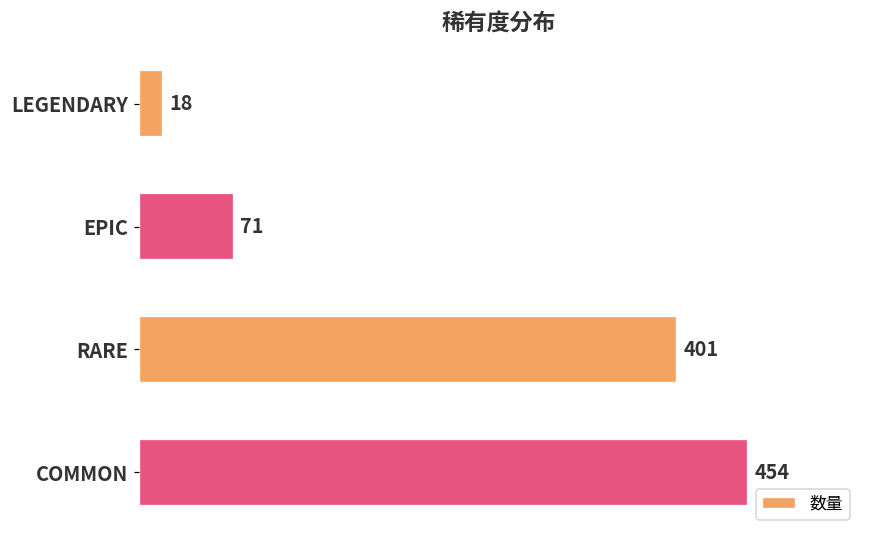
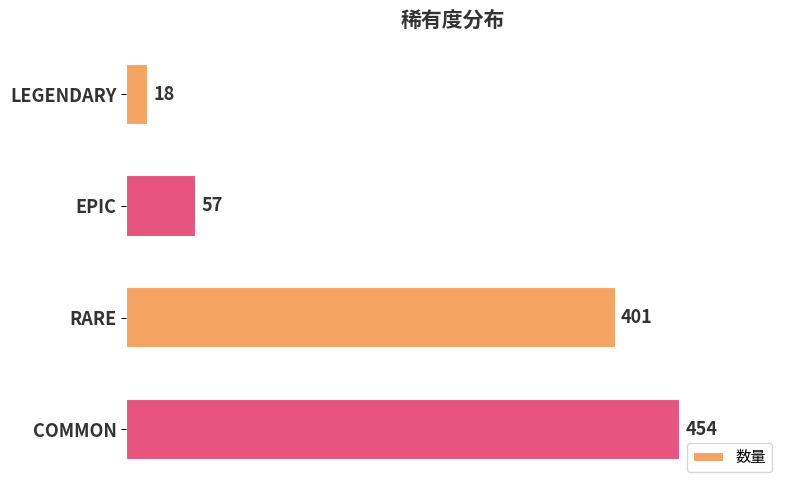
EPIC: 71 -> 57
